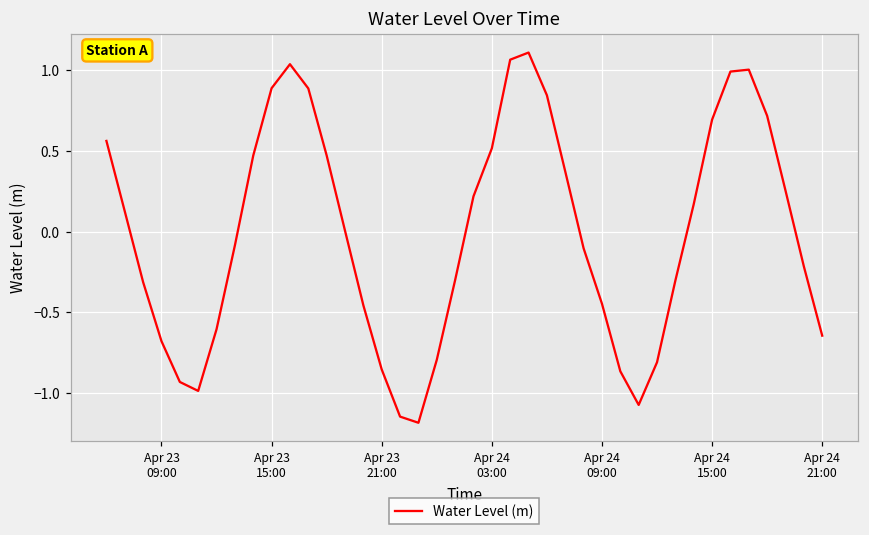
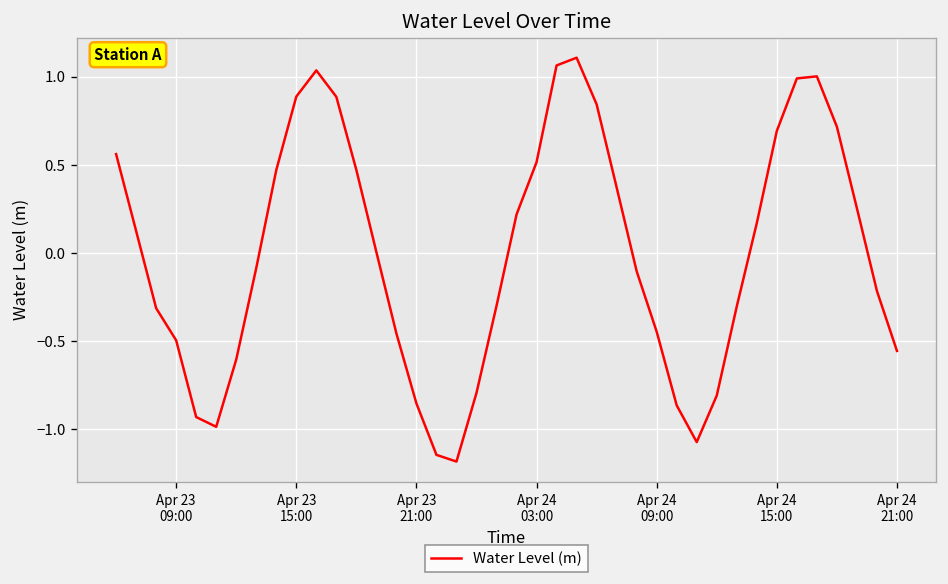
Apr 23 09:00: -0.68 -> -0.50
Apr 24 21:00: -0.64 -> -0.56
